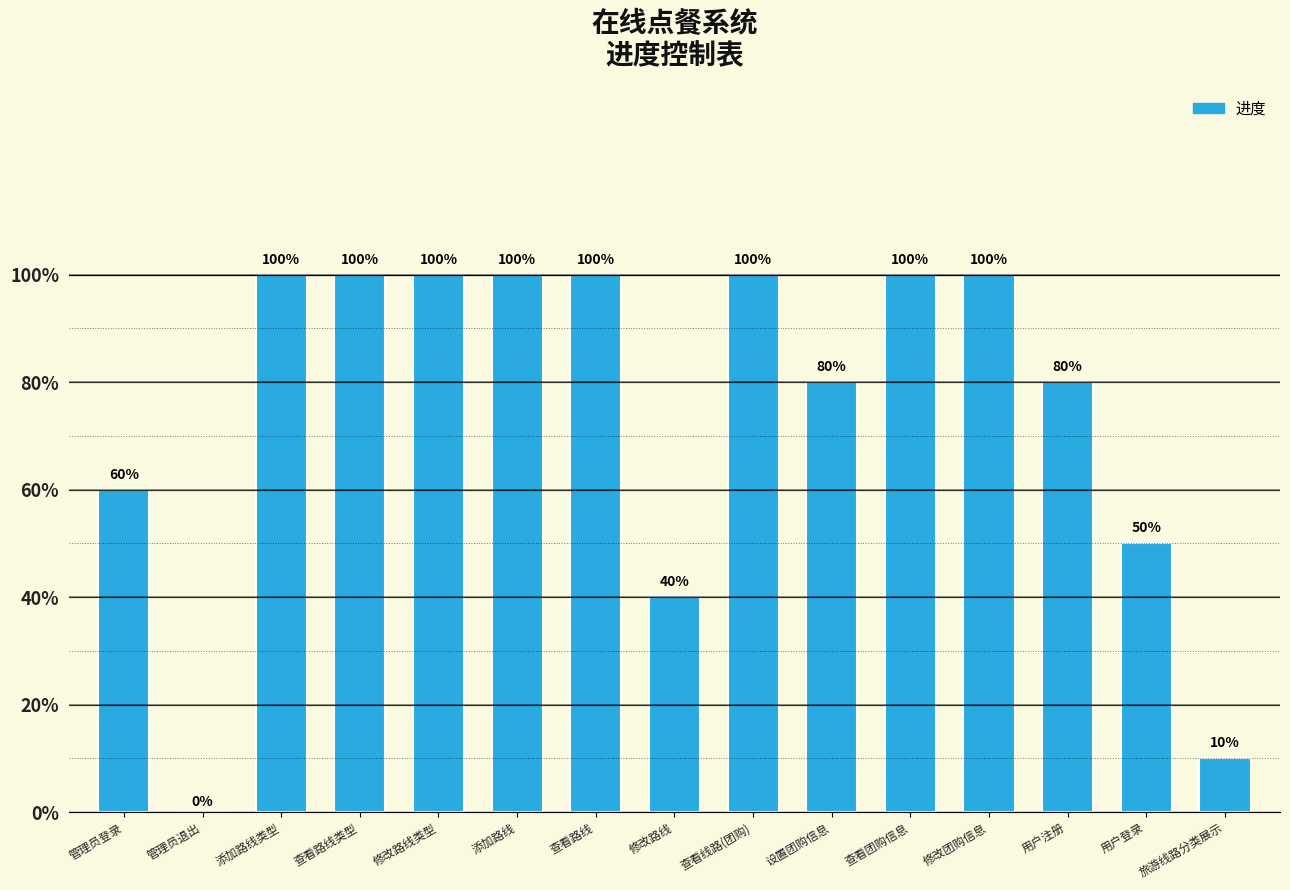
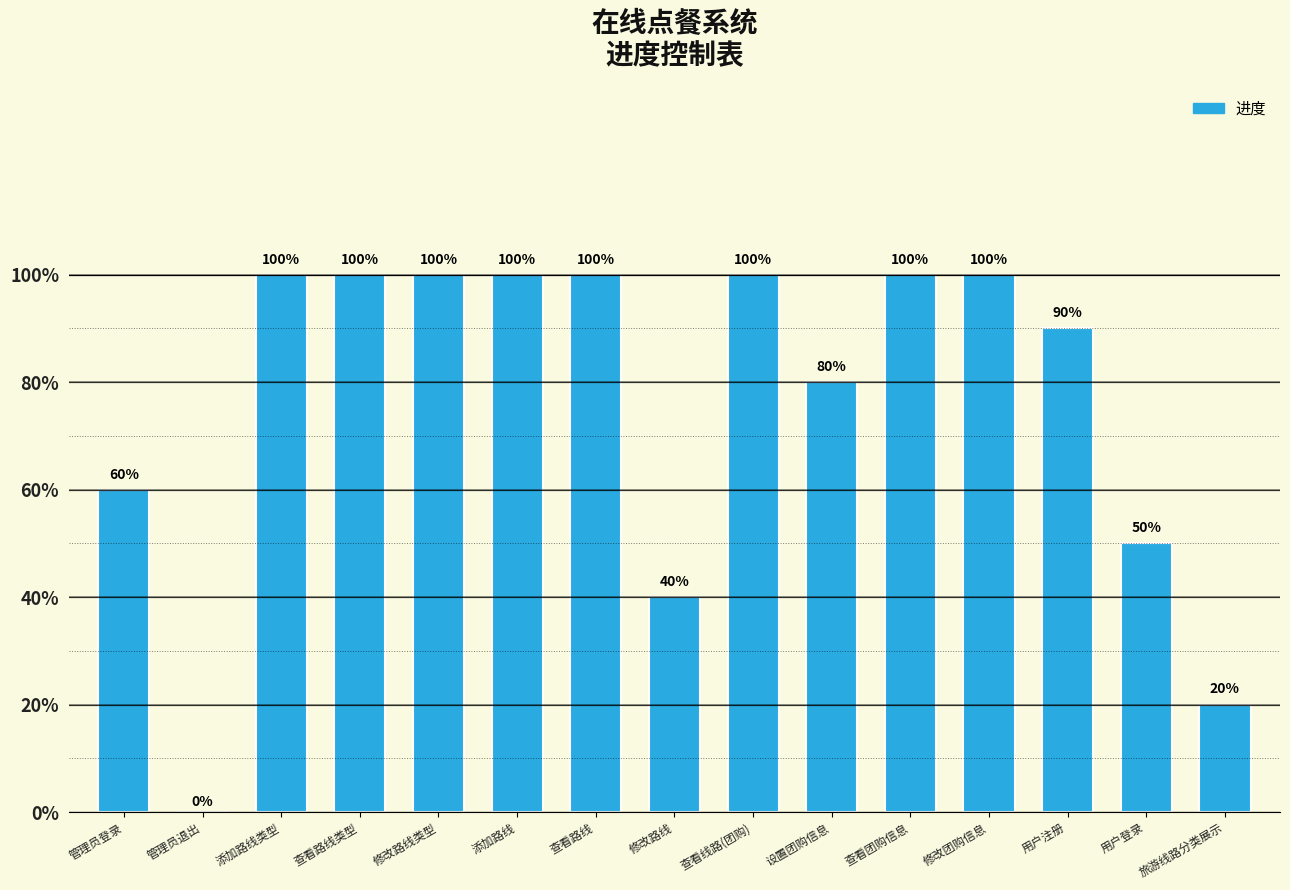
用户注册: 80% -> 90%
旅游线路分类展示: 10% -> 20%
